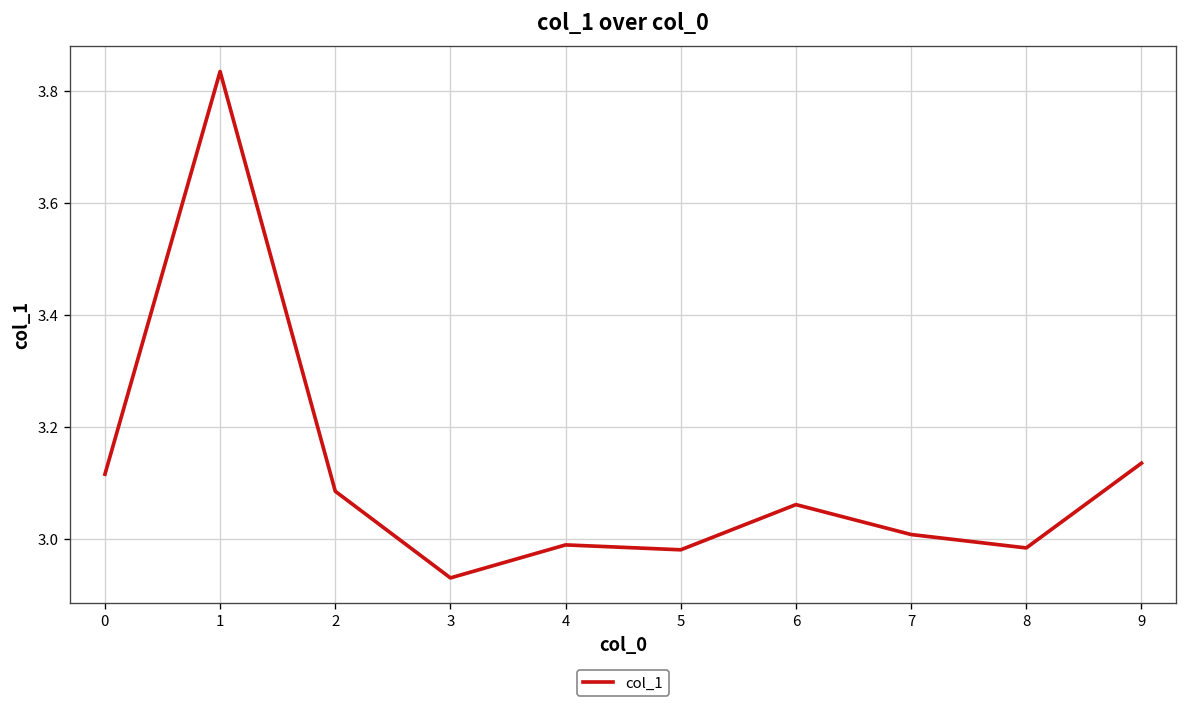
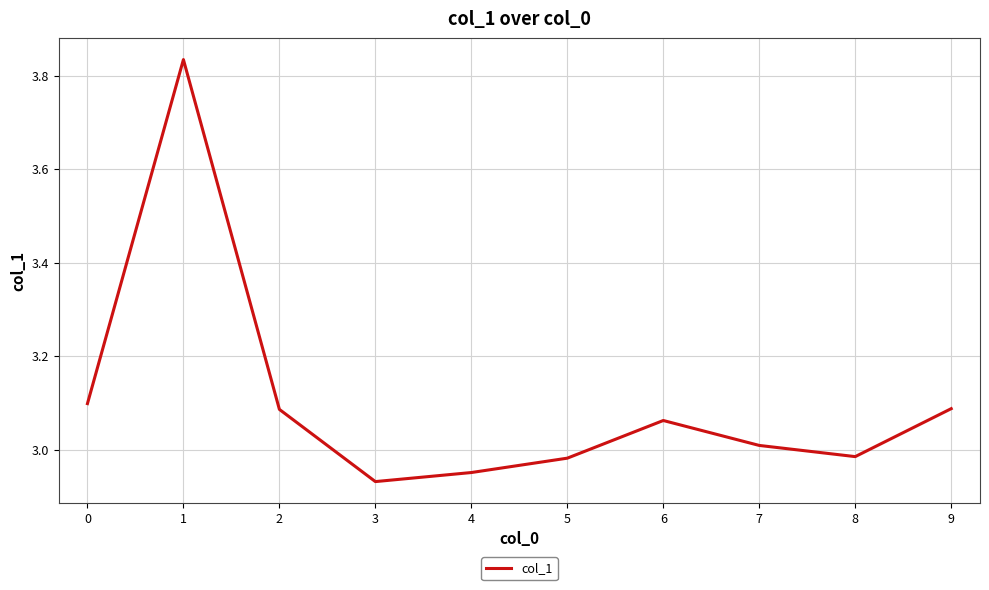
0: 3.12 -> 3.10
4: 2.99 -> 2.95
9: 3.14 -> 3.09
